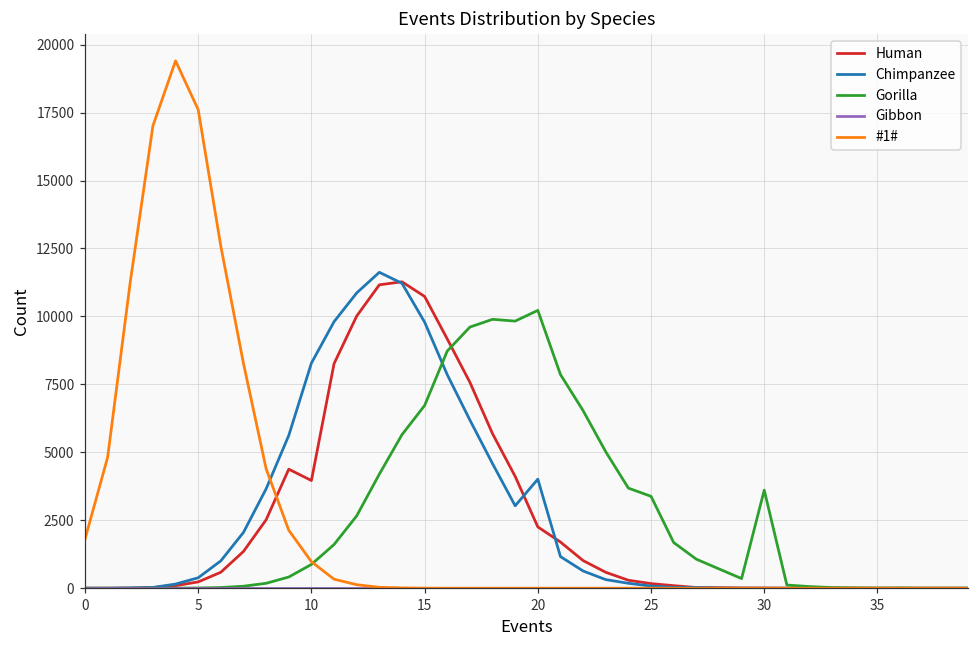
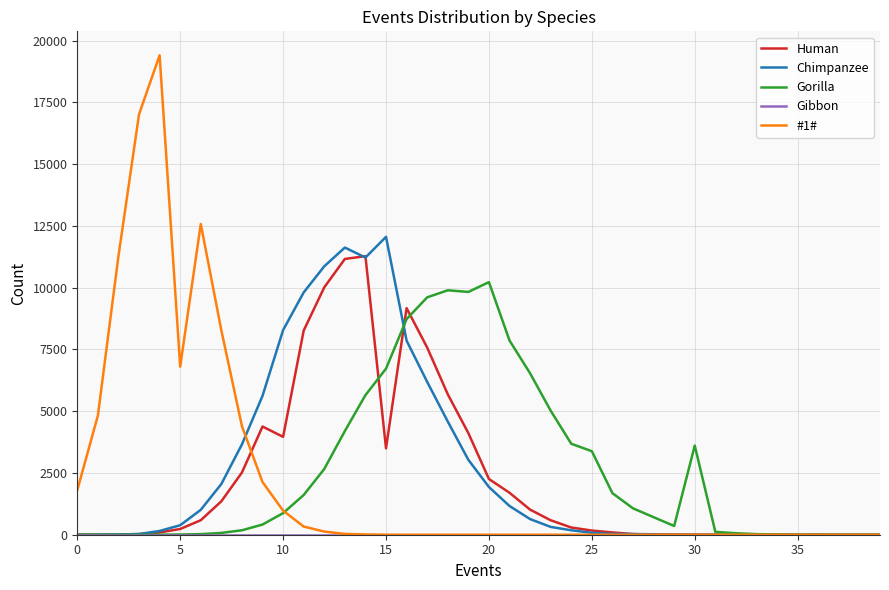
#1#, 5: 17600 -> 6800
Human, 15: 10700 -> 3500
Chimpanzee, 15: 9800 -> 12100
Chimpanzee, 20: 4000 -> 1900
